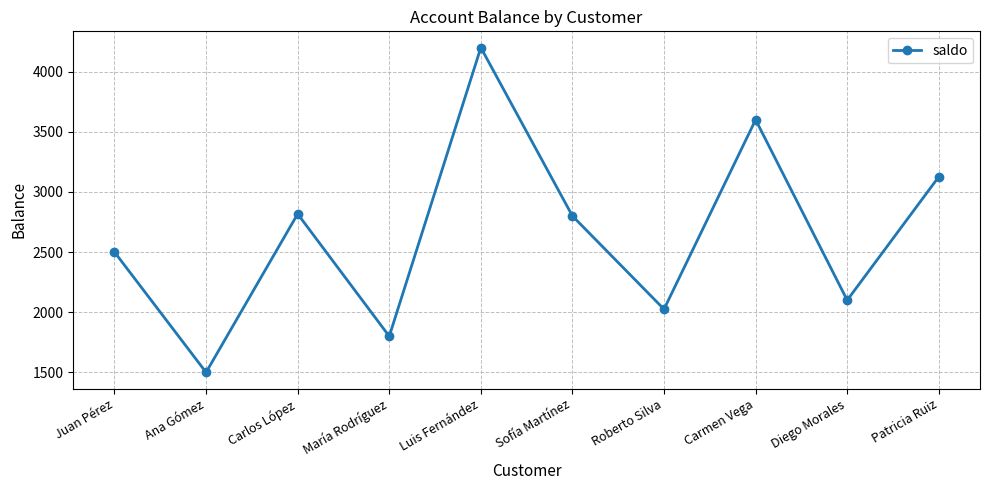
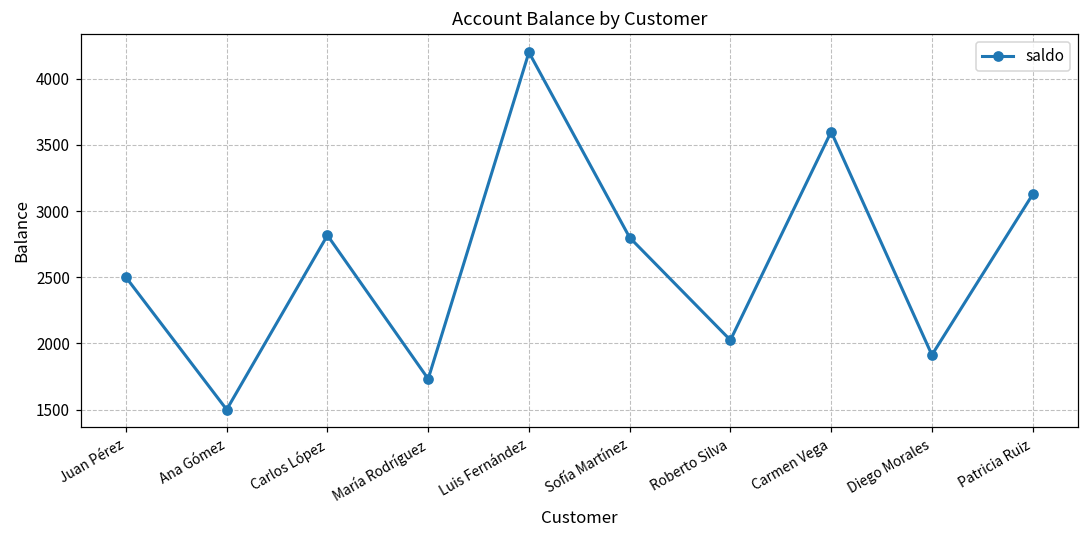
María Rodríguez: 1800 -> 1730
Diego Morales: 2100 -> 1910
